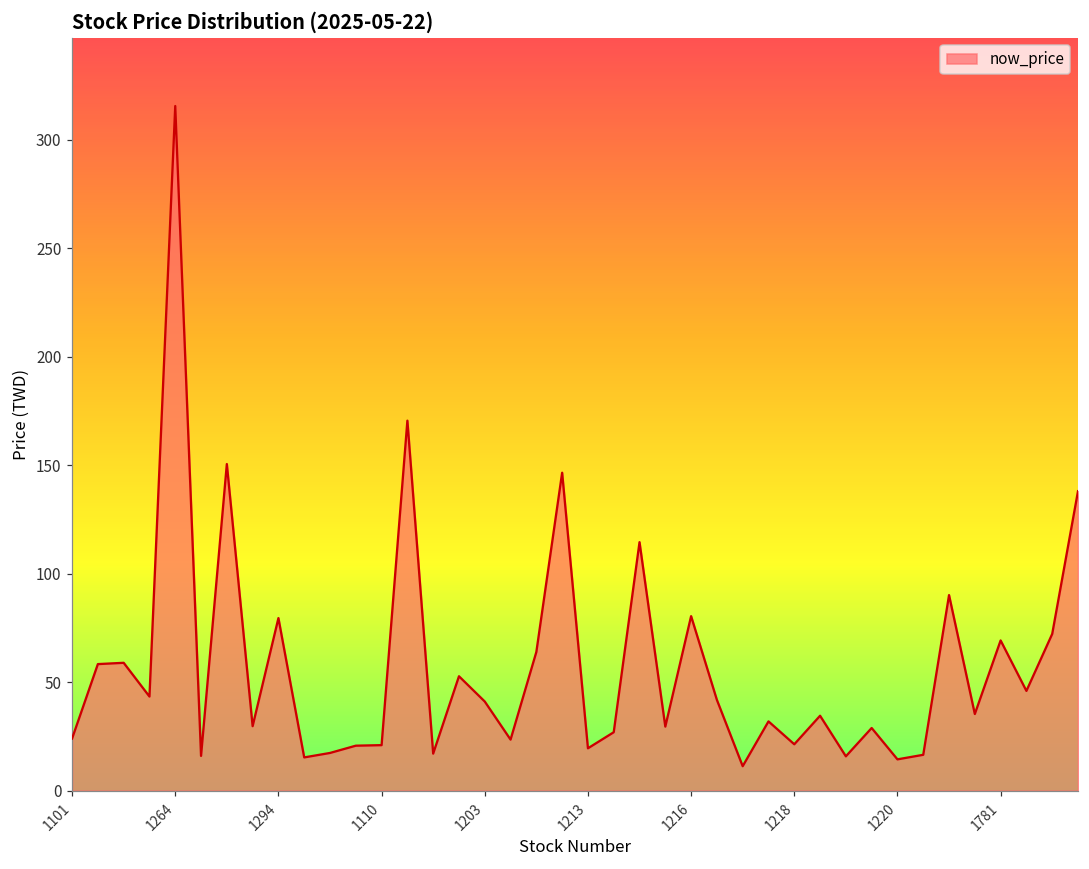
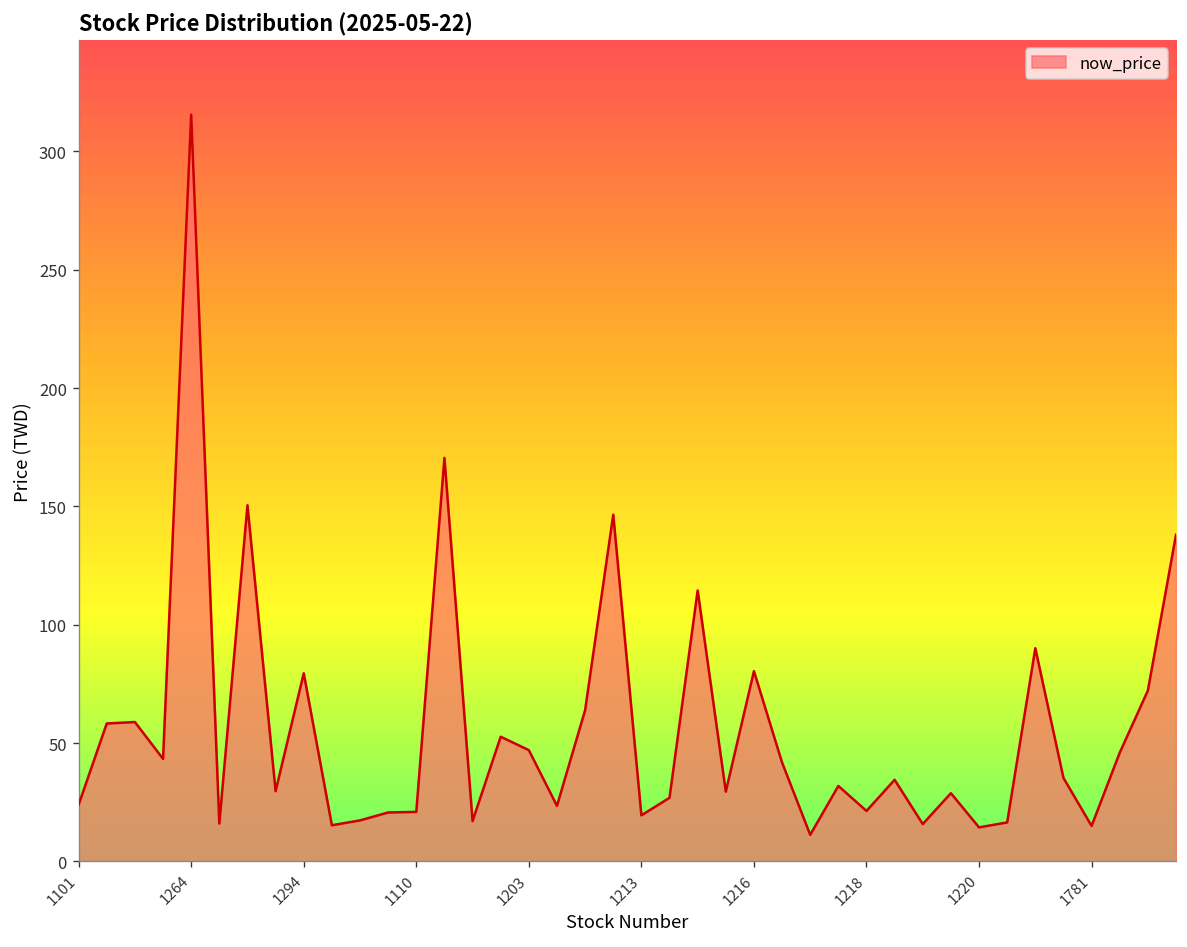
1203: 41 -> 47
1781: 69 -> 15
